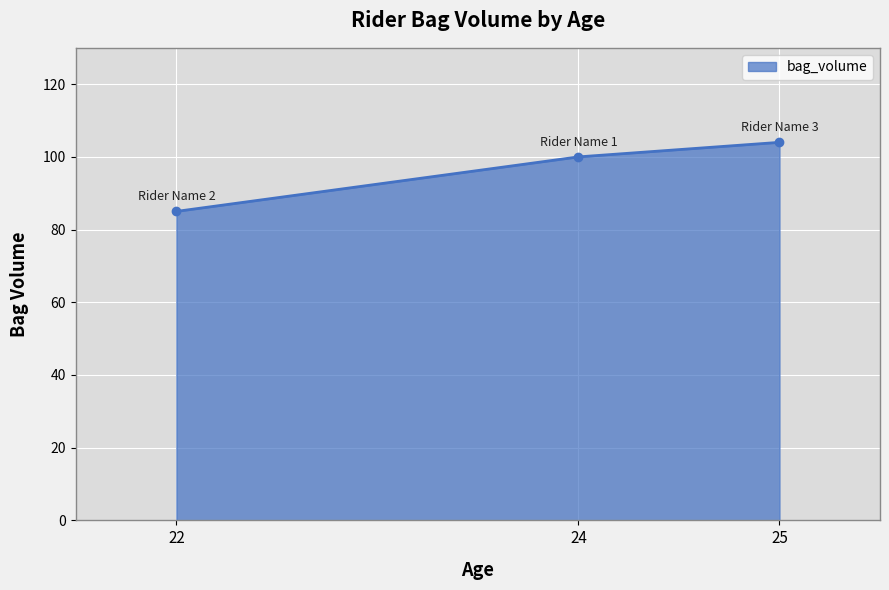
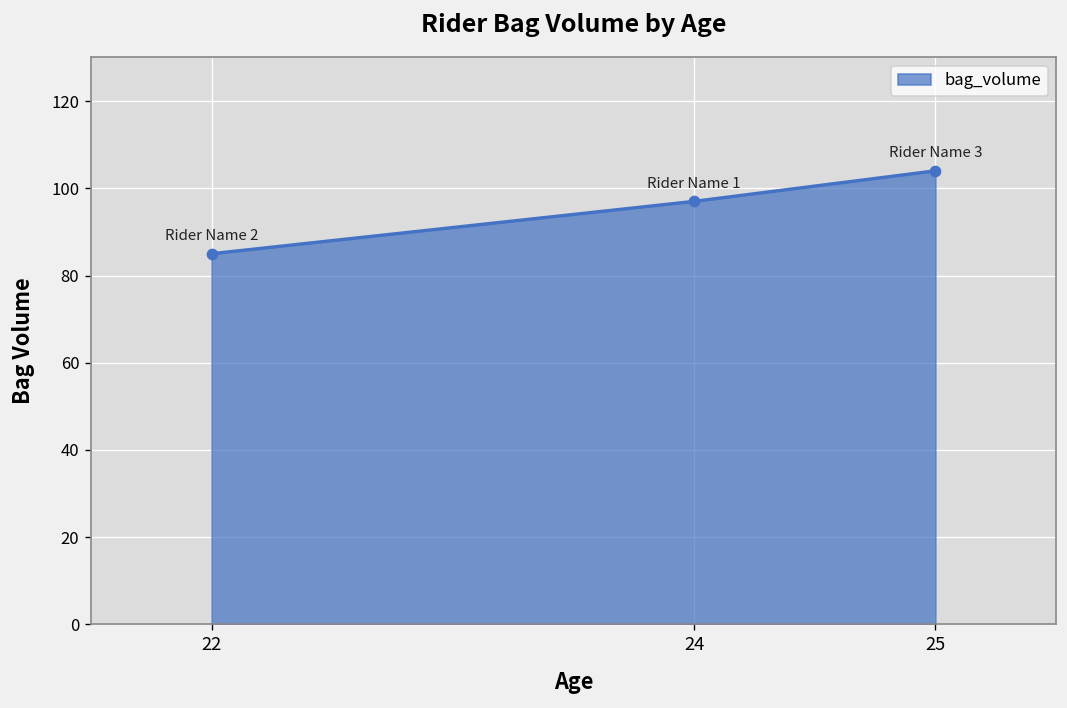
24: 100 -> 97
